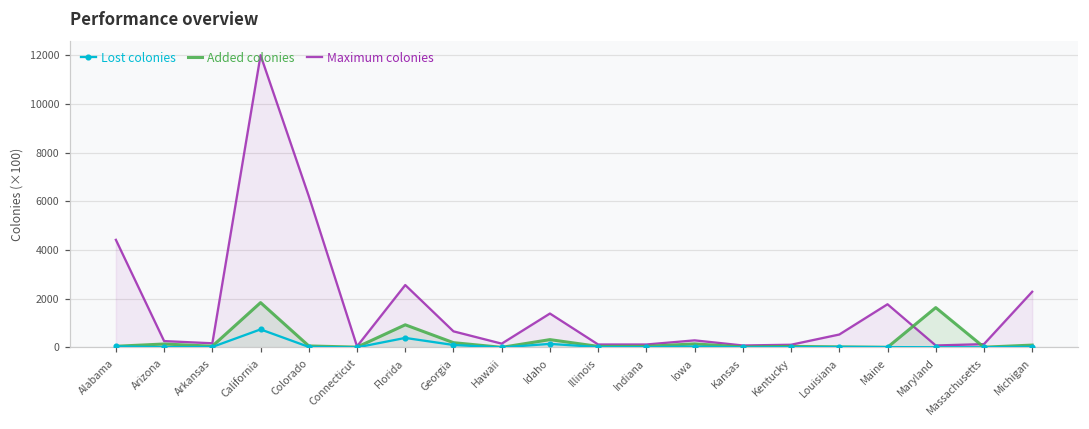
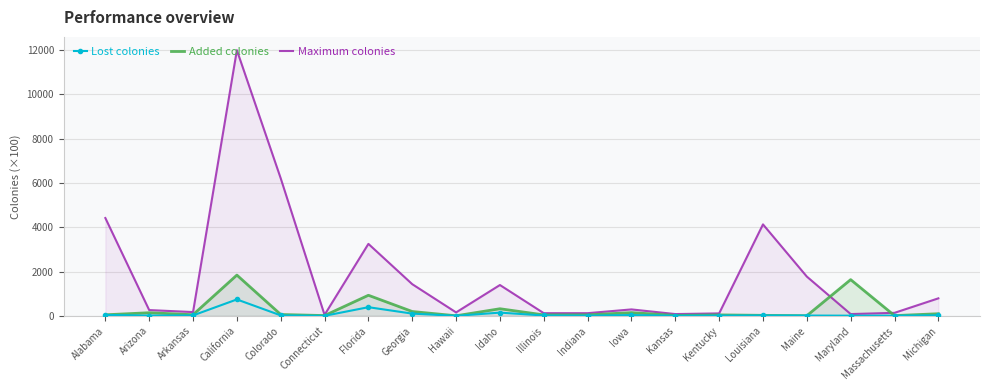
Maximum colonies, Florida: 2600 -> 3300
Maximum colonies, Georgia: 700 -> 1400
Maximum colonies, Louisiana: 500 -> 4100
Maximum colonies, Michigan: 2300 -> 800
